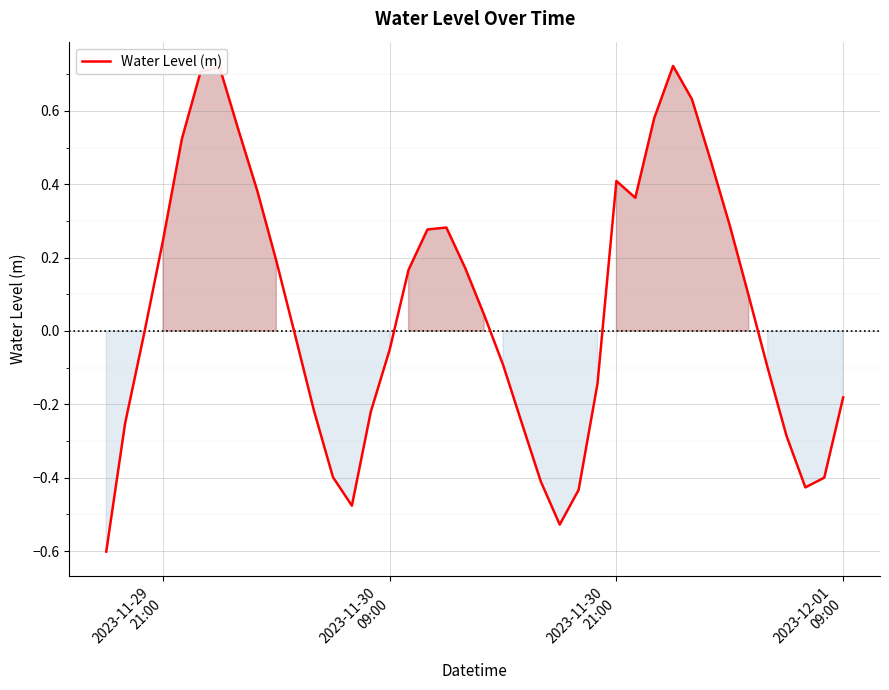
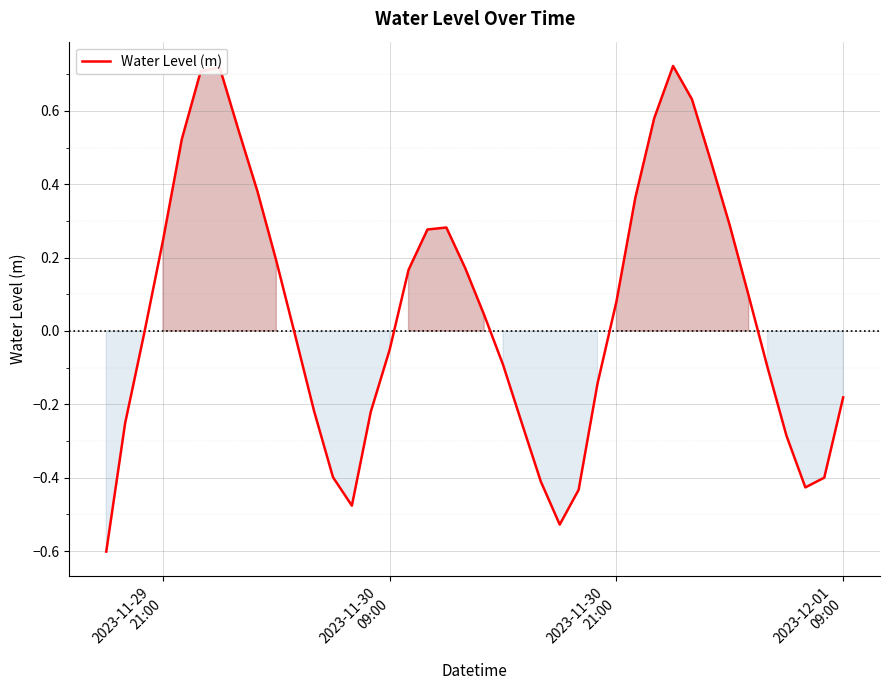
2023-11-30 21:00: 0.41 -> 0.08
